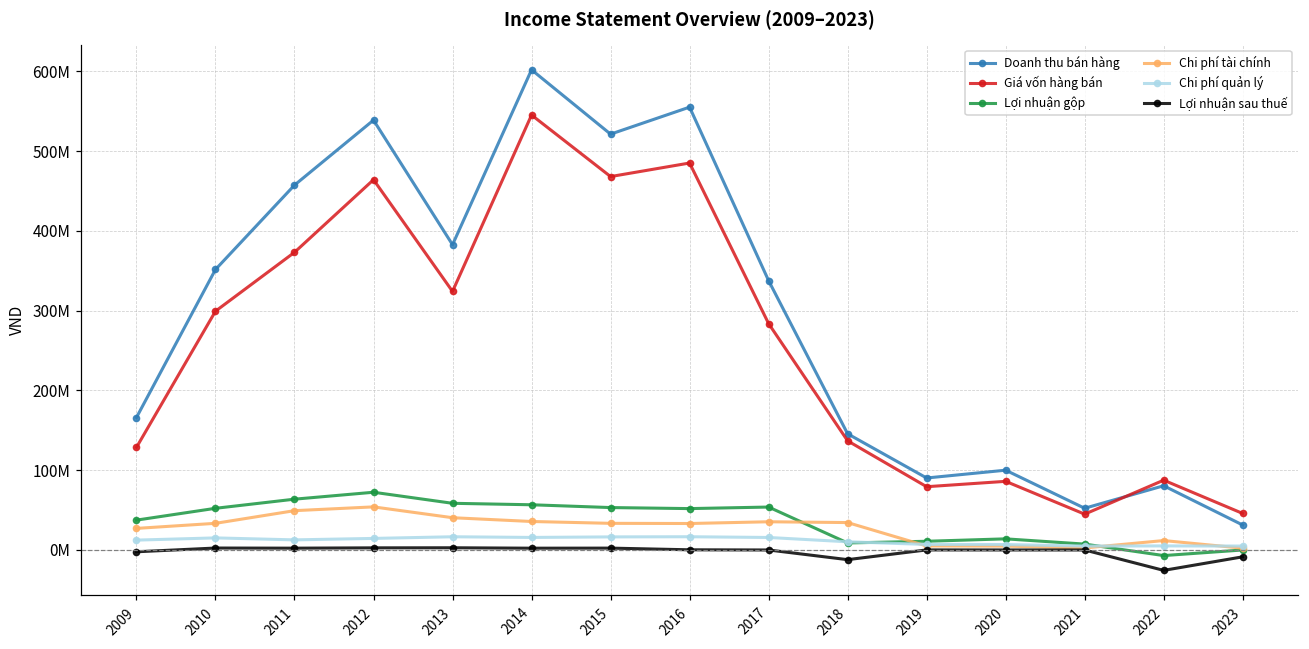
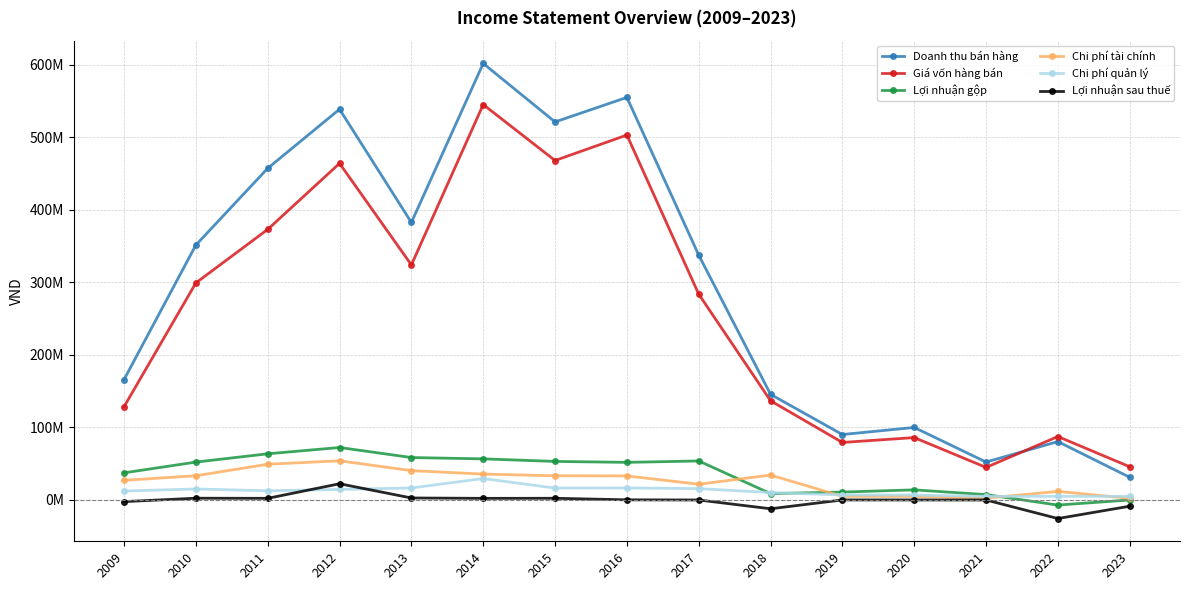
Lợi nhuận sau thuế, 2012: 0 -> 20000000
Chi phí quản lý, 2014: 20000000 -> 30000000
Giá vốn hàng bán, 2016: 490000000 -> 500000000
Chi phí tài chính, 2017: 40000000 -> 20000000
